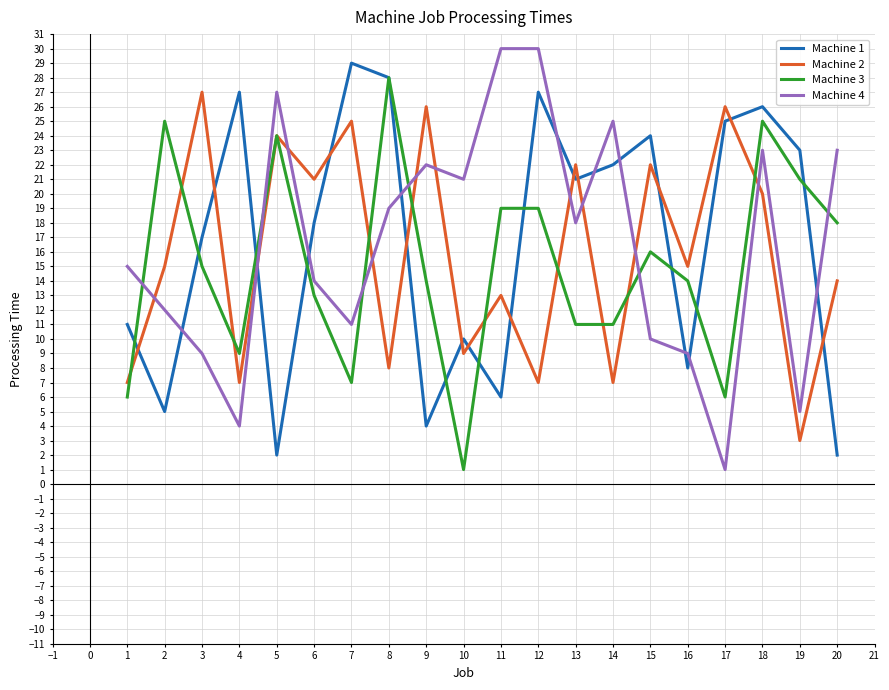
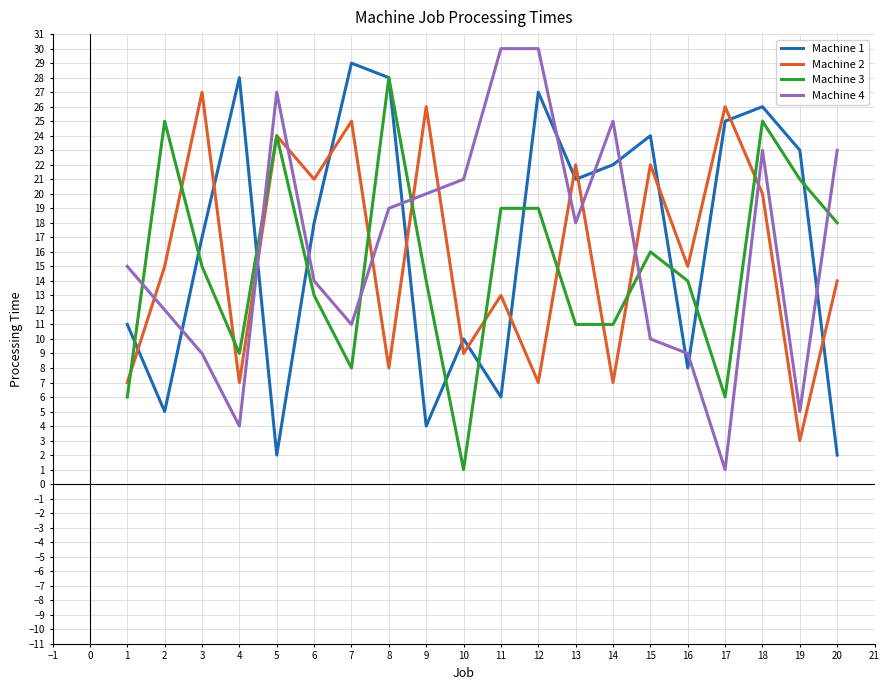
Machine 1, 4: 27 -> 28
Machine 3, 7: 7 -> 8
Machine 4, 9: 22 -> 20
